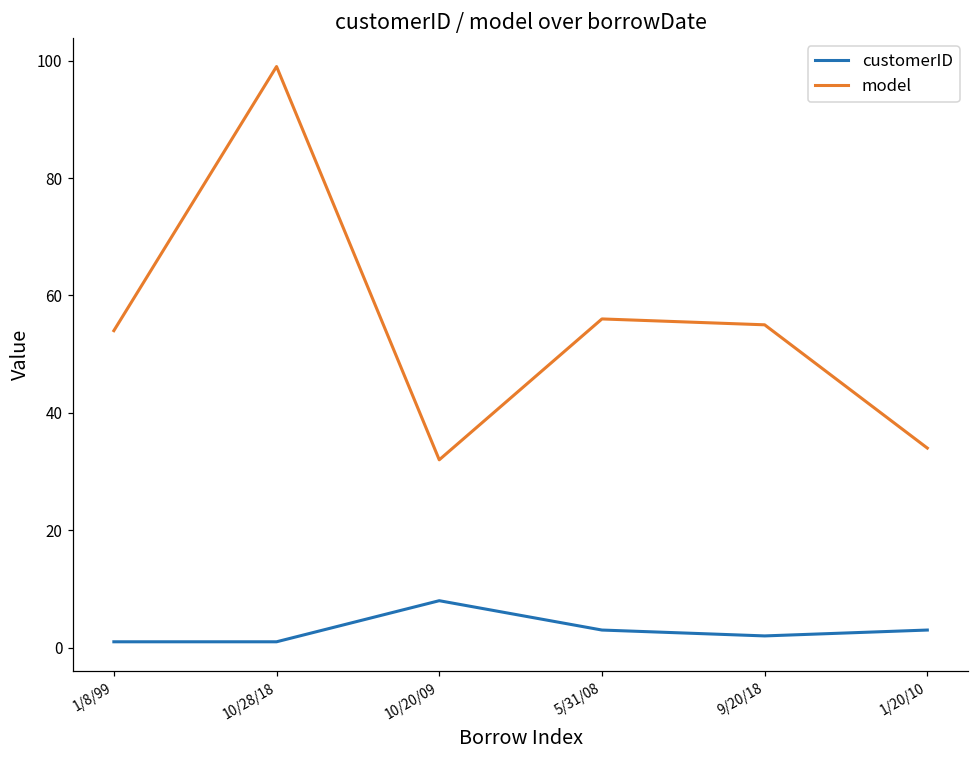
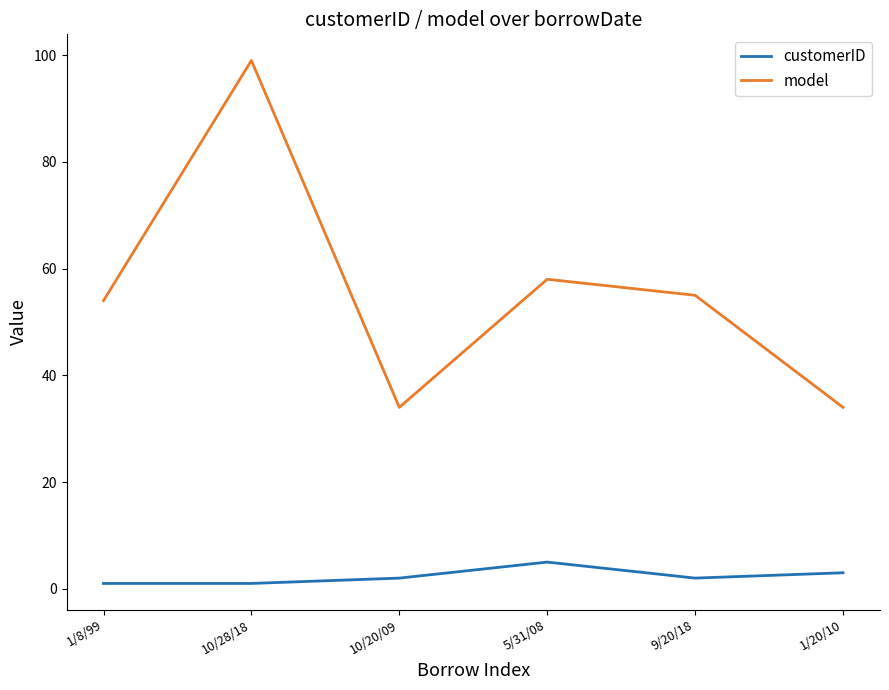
customerID, 10/20/09: 8 -> 2
model, 10/20/09: 32 -> 34
customerID, 5/31/08: 3 -> 5
model, 5/31/08: 56 -> 58
